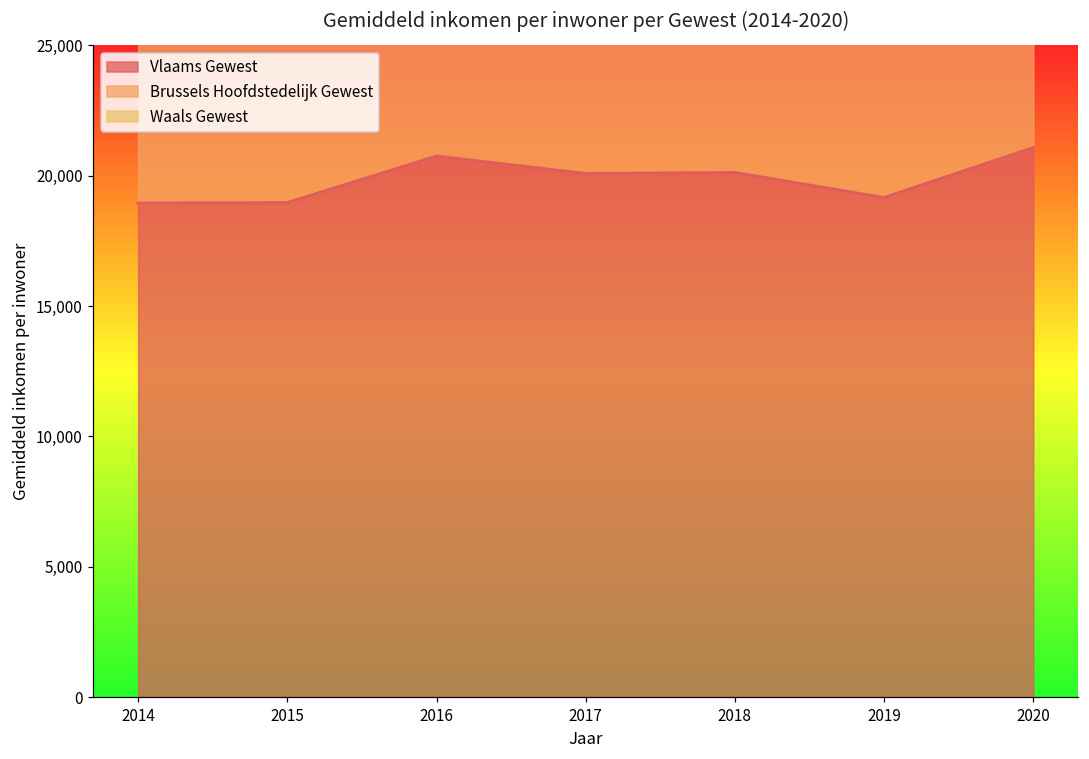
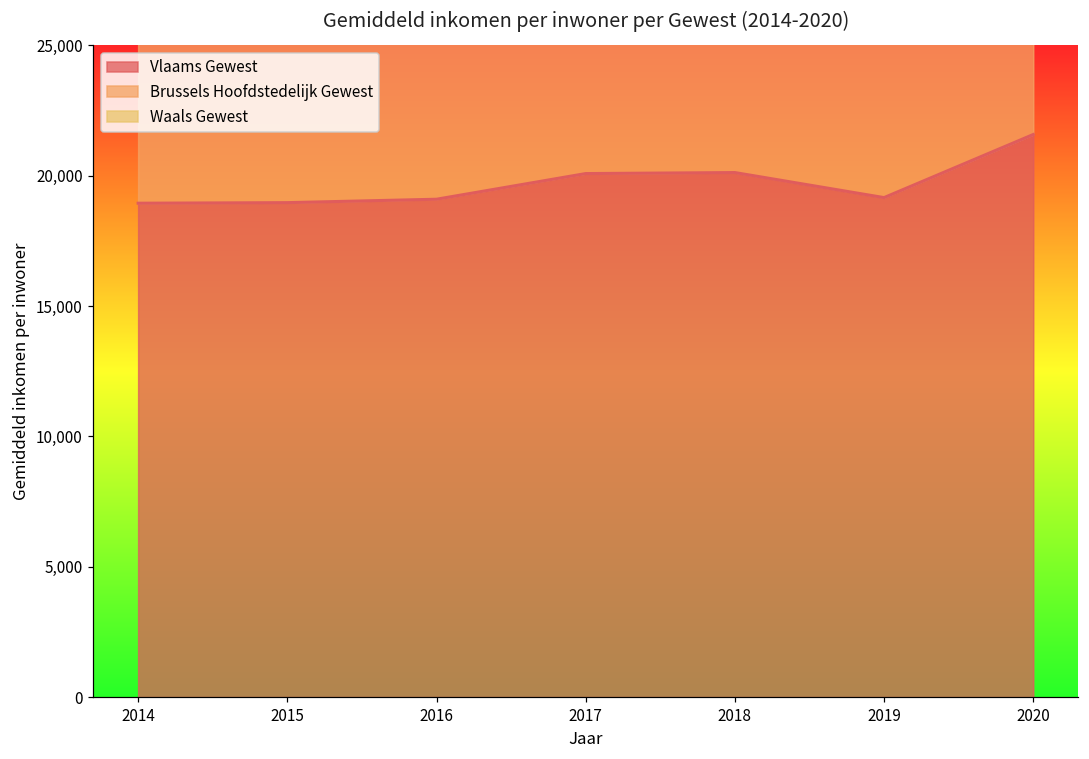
Vlaams Gewest, 2016: 20,800 -> 19,100
Vlaams Gewest, 2020: 21,100 -> 21,600
